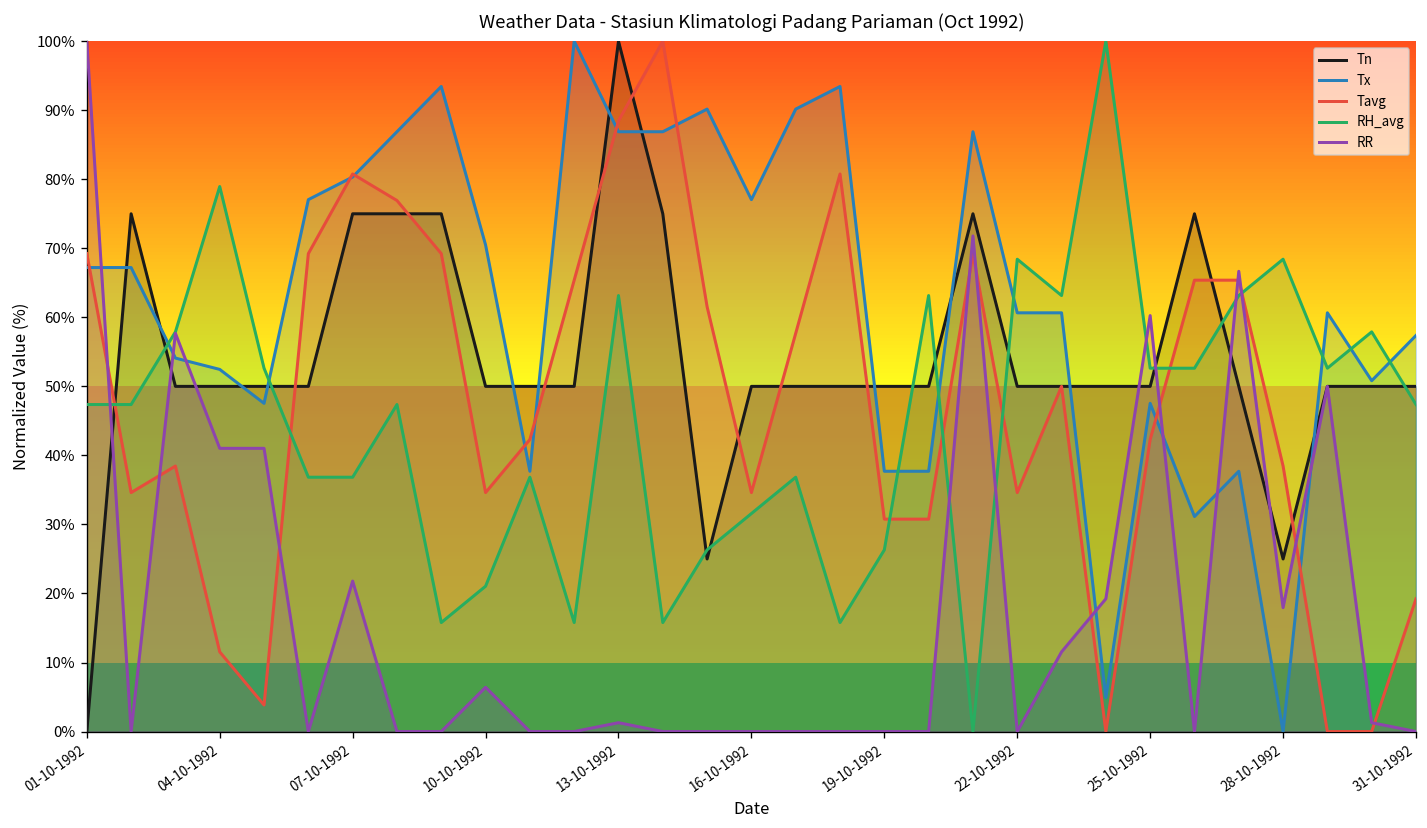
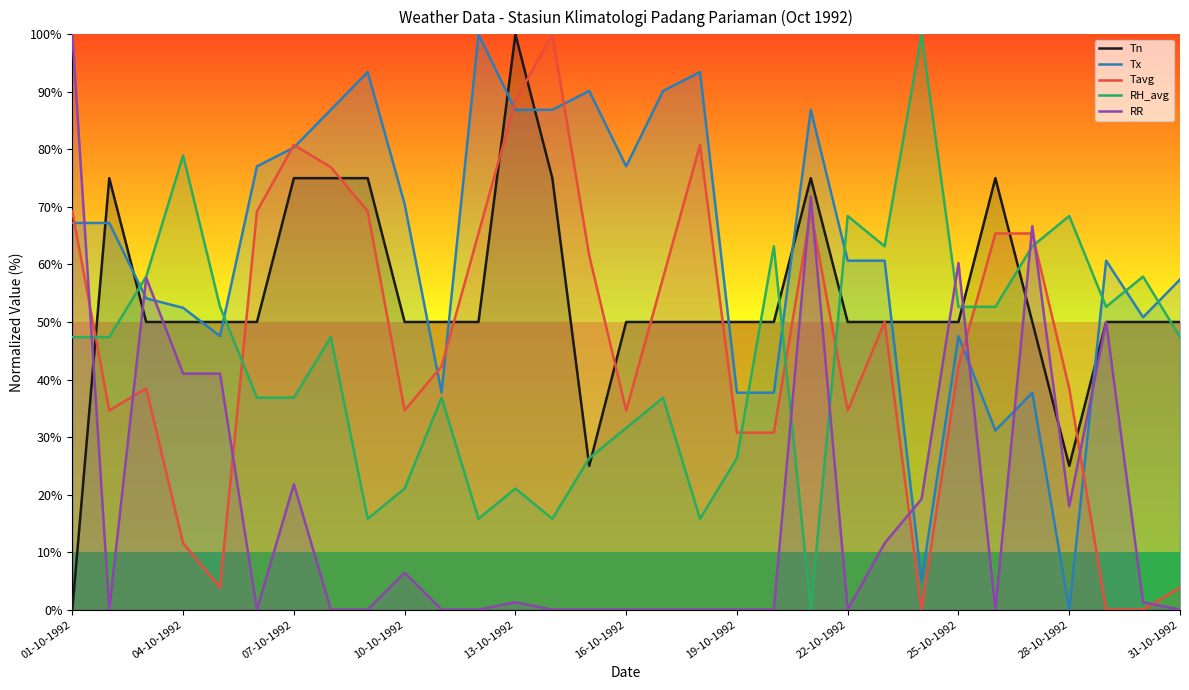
RH_avg, 13-10-1992: 63% -> 21%
Tavg, 31-10-1992: 19% -> 4%
